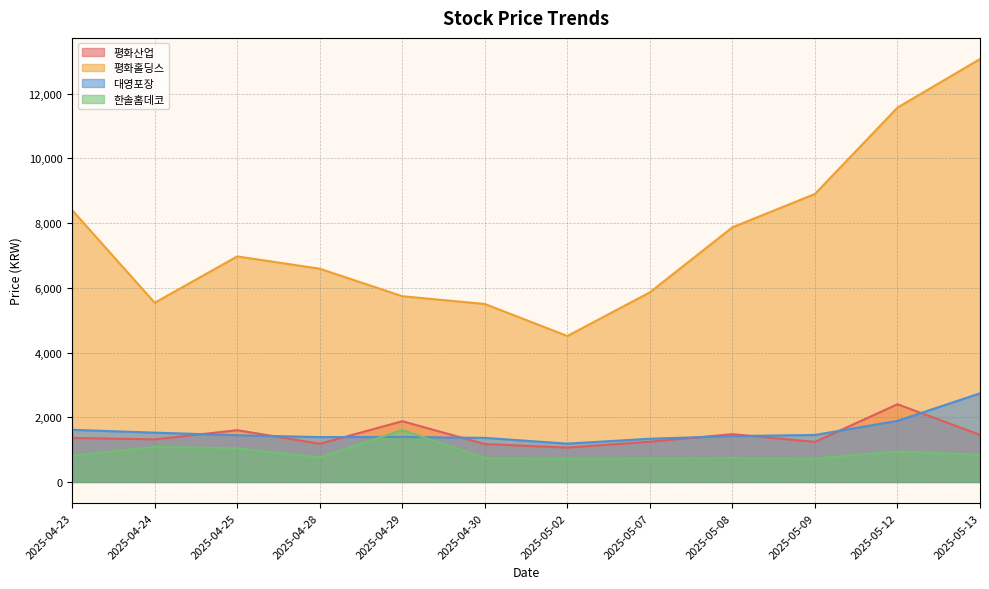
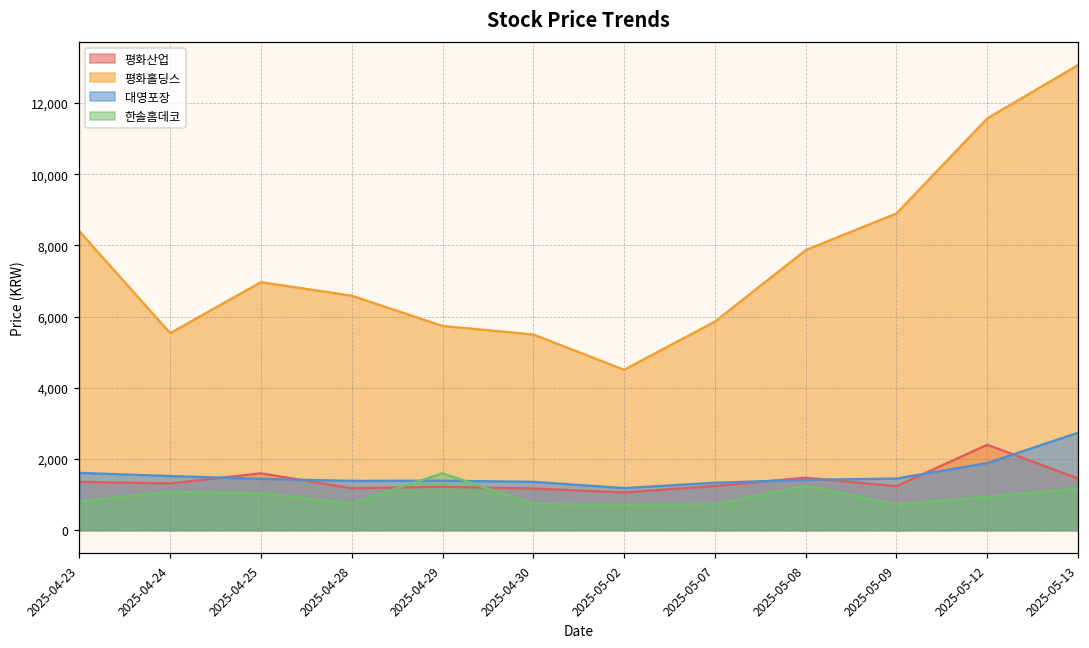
평화산업, 2025-04-29: 1,900 -> 1,200
한솔홈데코, 2025-05-08: 700 -> 1,300
한솔홈데코, 2025-05-13: 800 -> 1,200
